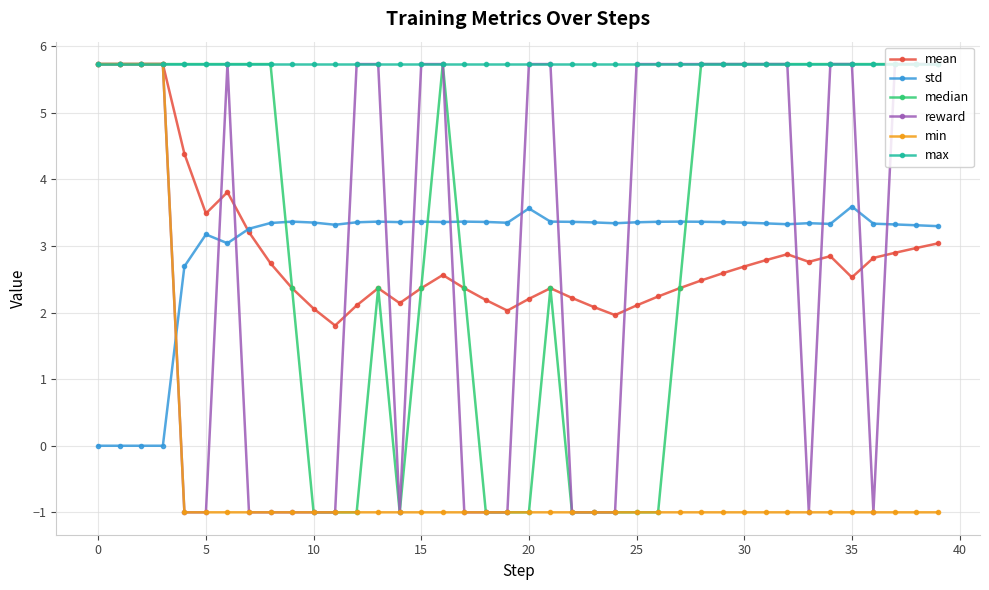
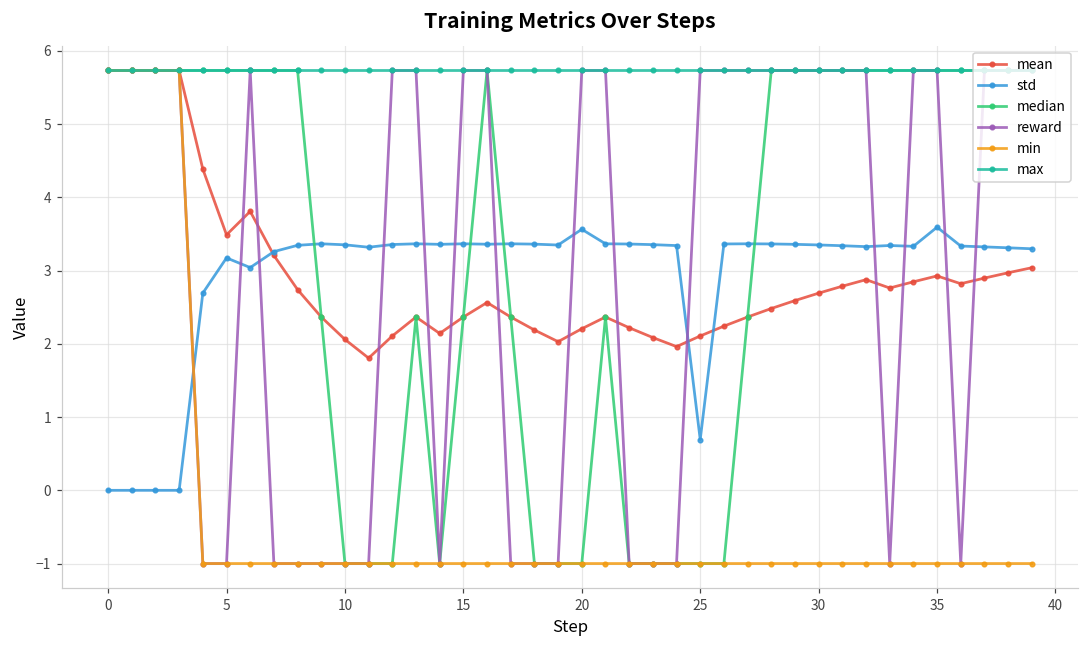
std, 25: 3.4 -> 0.7
mean, 35: 2.5 -> 2.9
